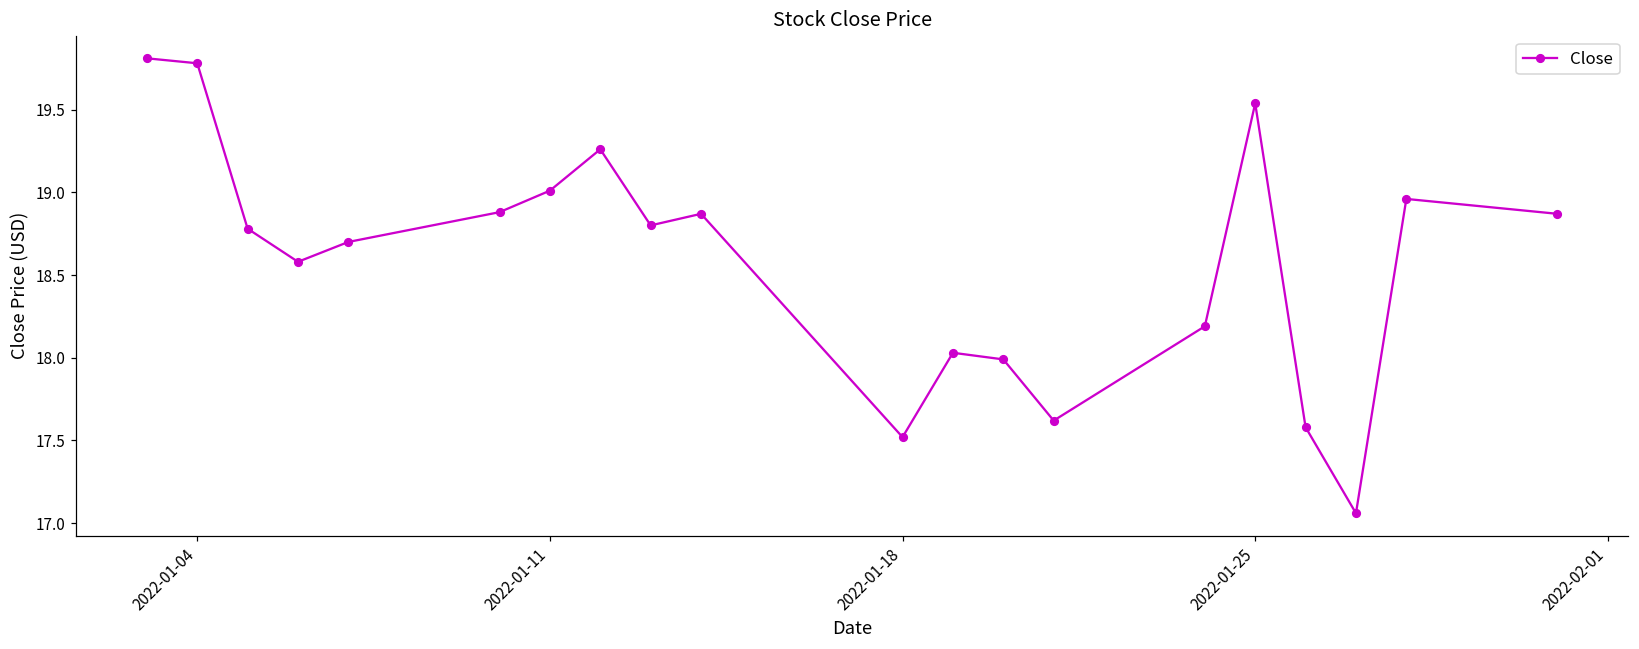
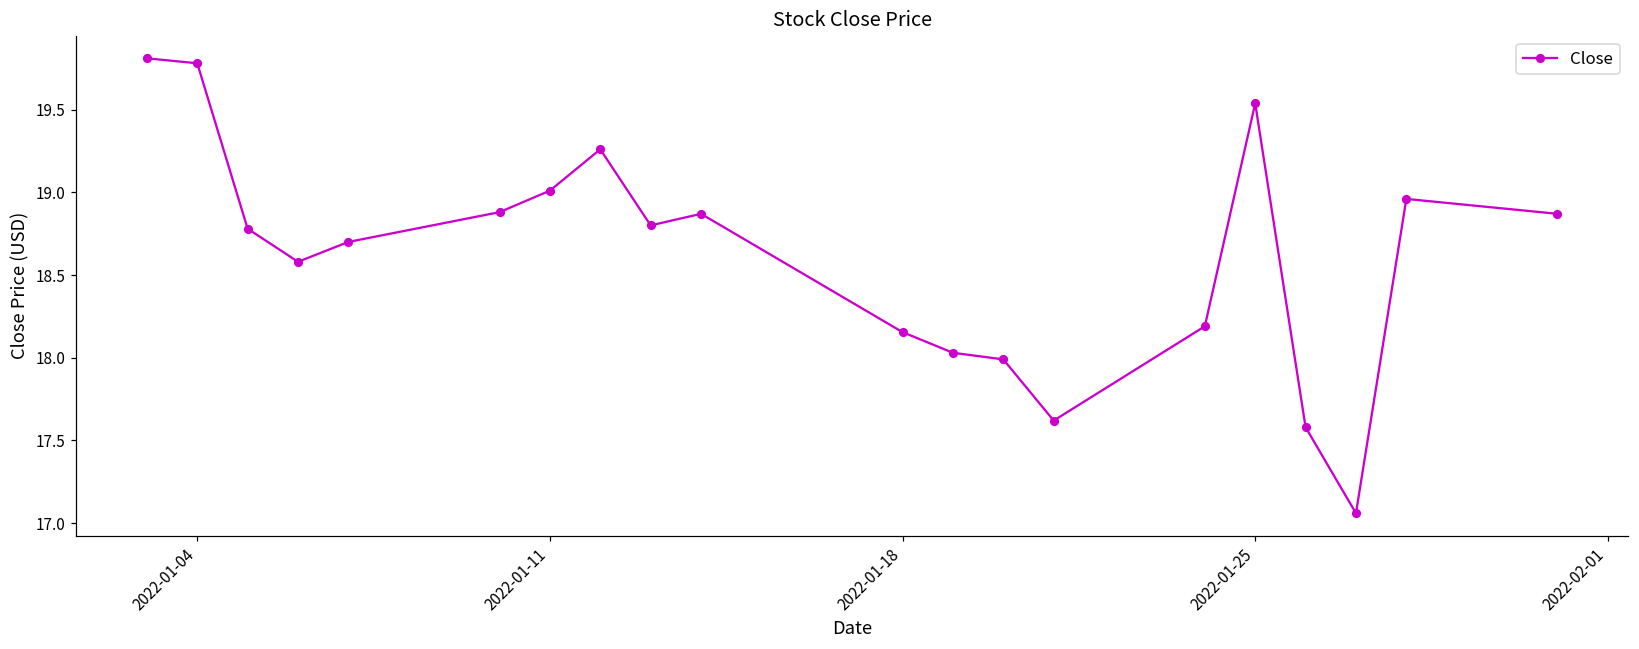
2022-01-18: 17.52 -> 18.15
